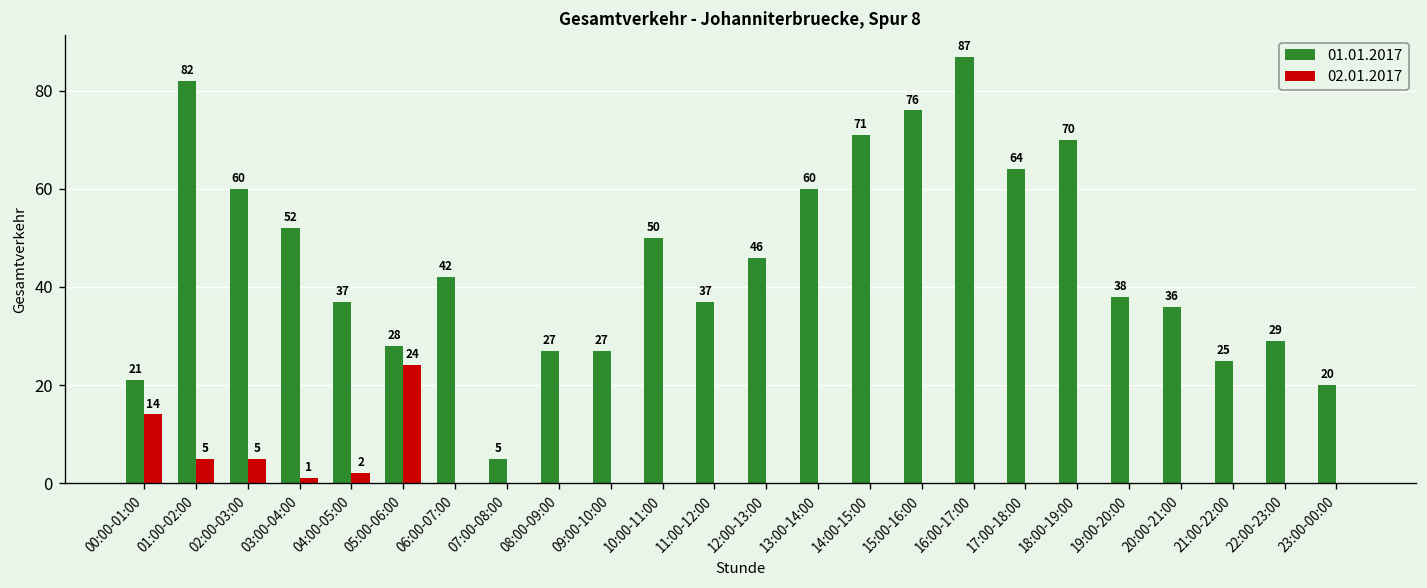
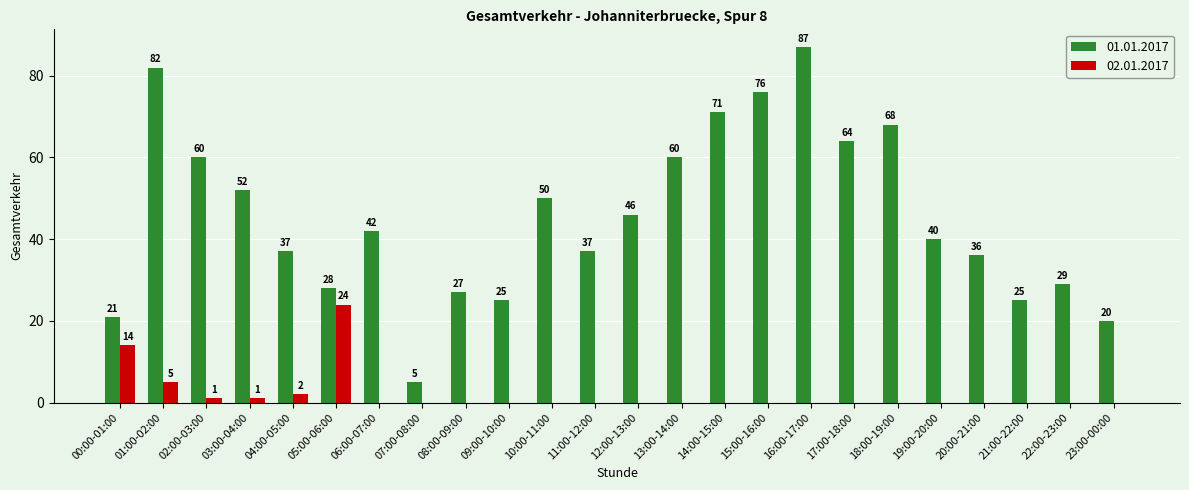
02.01.2017, 02:00-03:00: 5 -> 1
01.01.2017, 09:00-10:00: 27 -> 25
01.01.2017, 18:00-19:00: 70 -> 68
01.01.2017, 19:00-20:00: 38 -> 40
